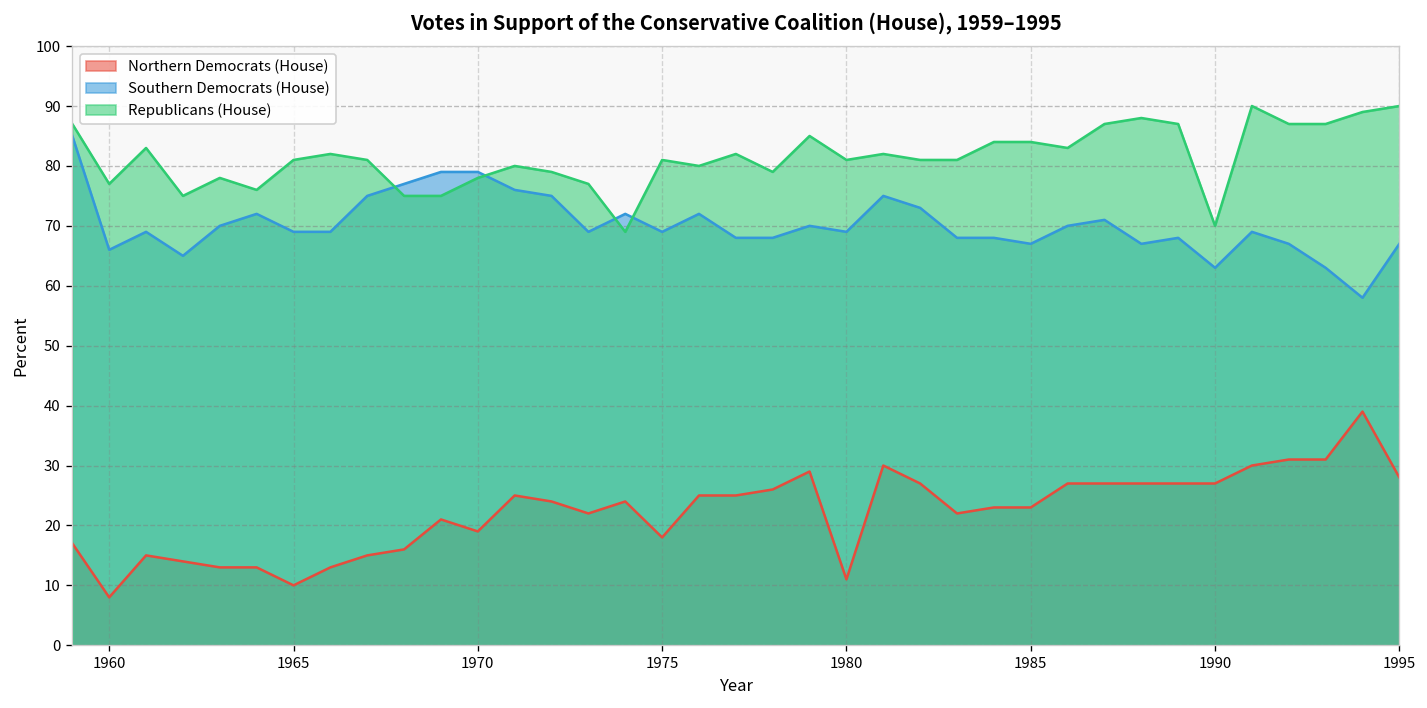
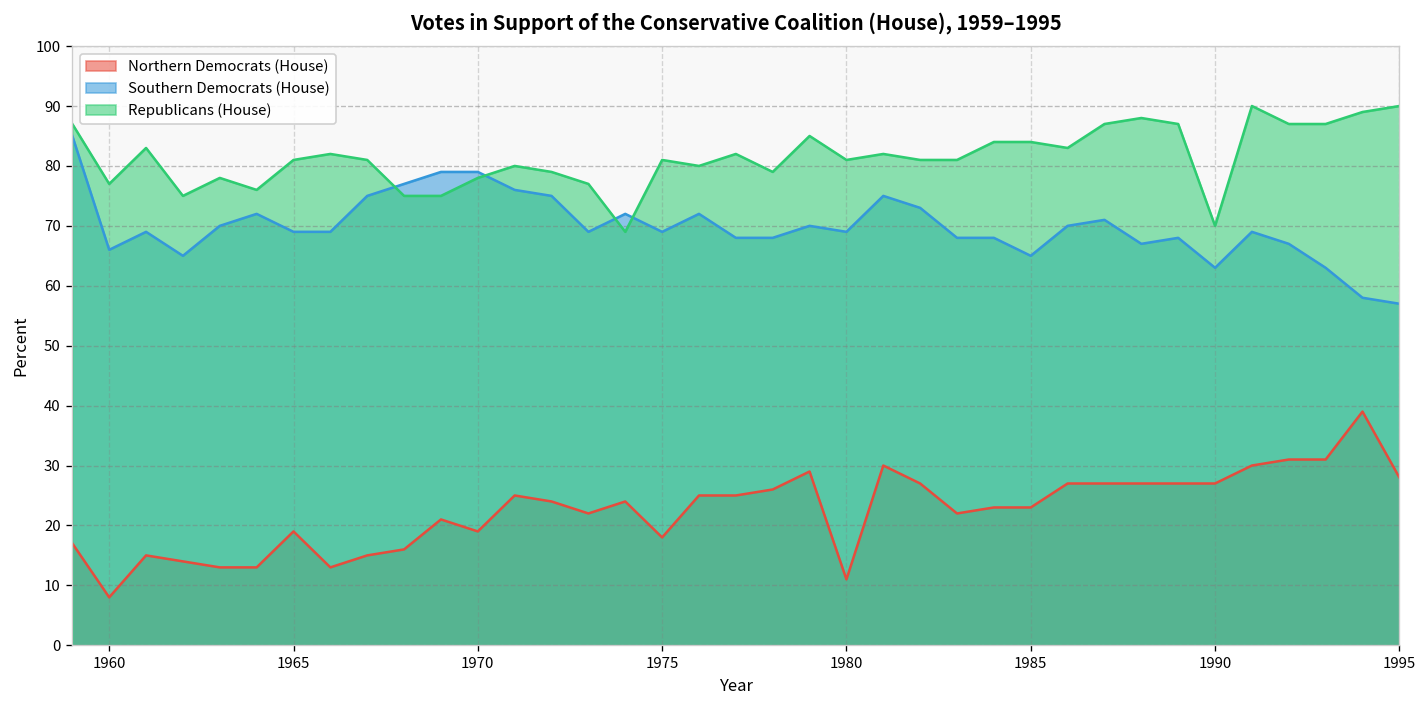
Northern Democrats (House), 1965: 10 -> 19
Southern Democrats (House), 1985: 67 -> 65
Southern Democrats (House), 1995: 67 -> 57
